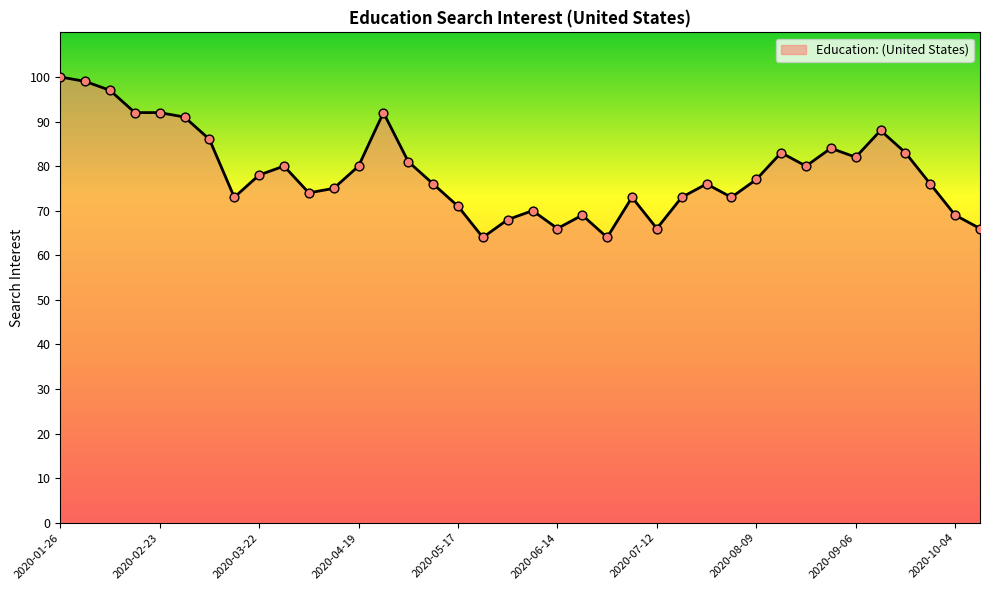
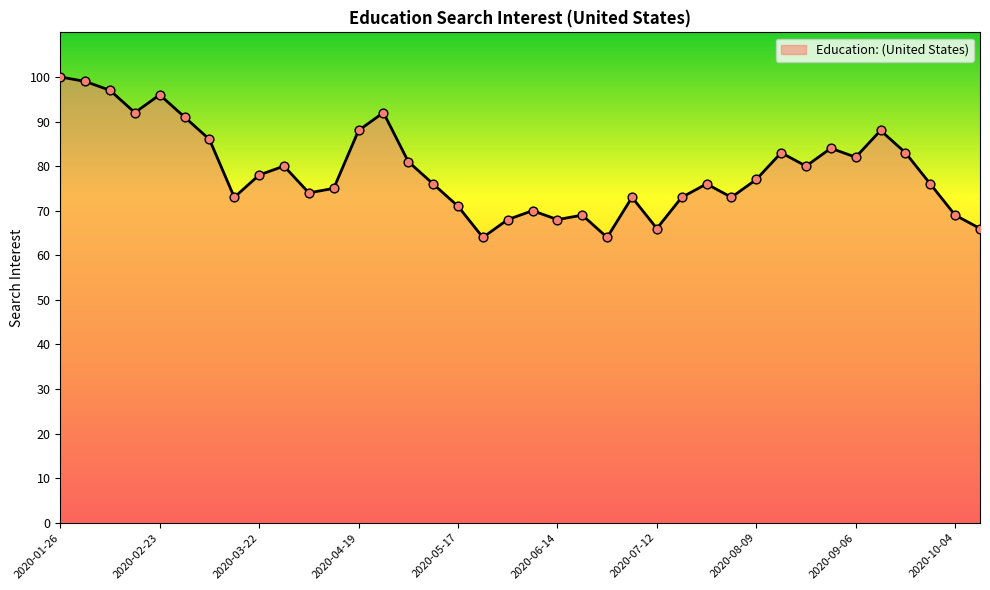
2020-02-23: 92 -> 96
2020-04-19: 80 -> 88
2020-06-14: 66 -> 68
